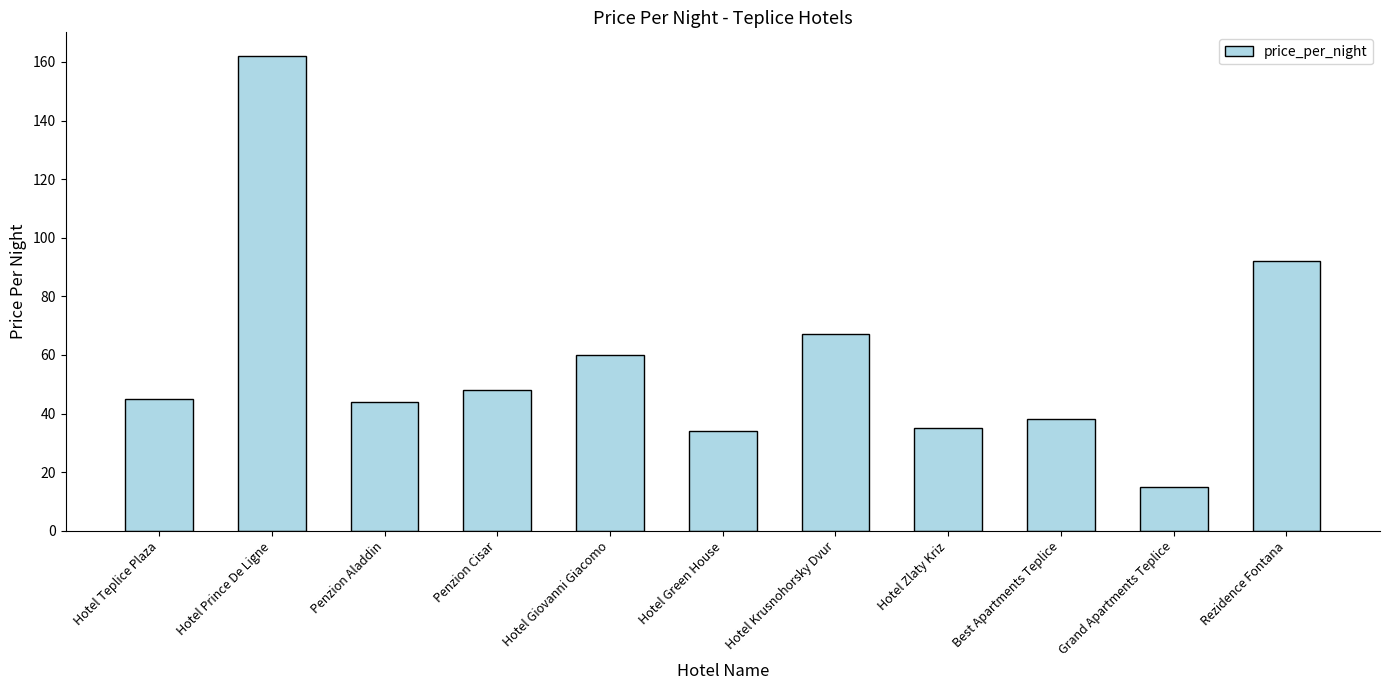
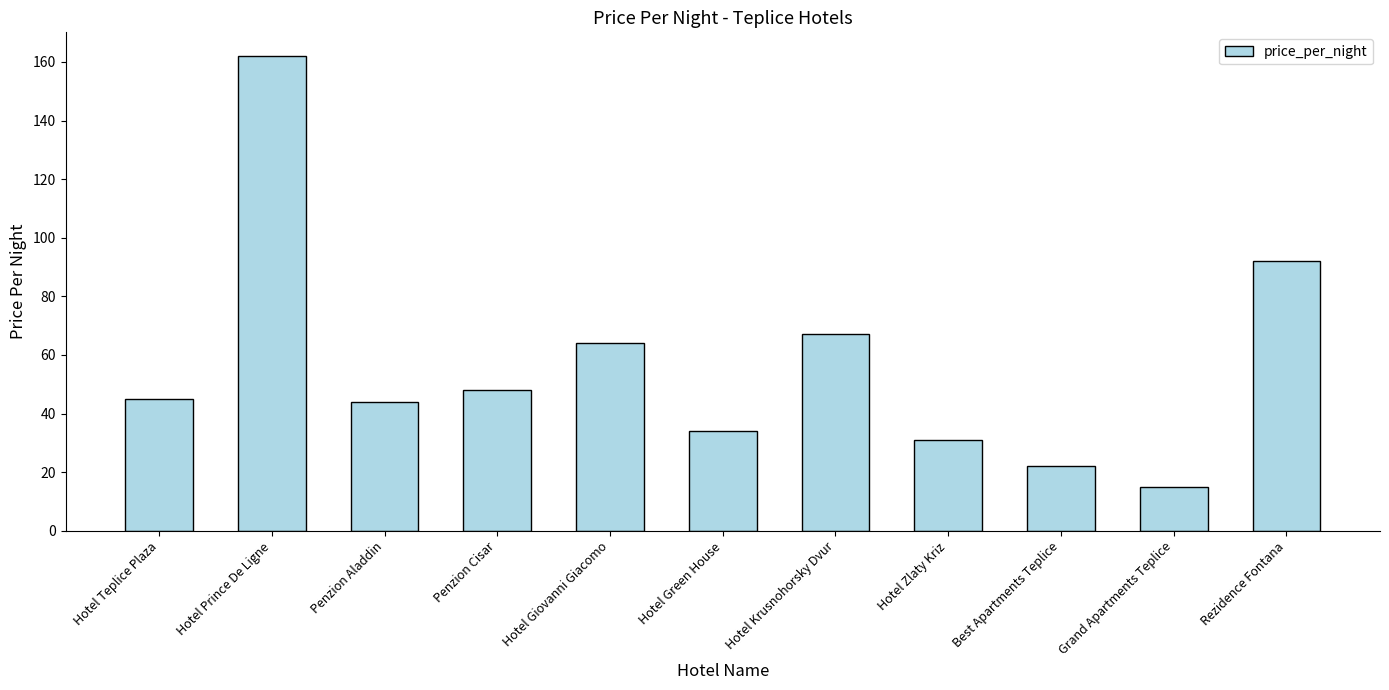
Hotel Giovanni Giacomo: 60 -> 64
Hotel Zlaty Kriz: 35 -> 31
Best Apartments Teplice: 38 -> 22
